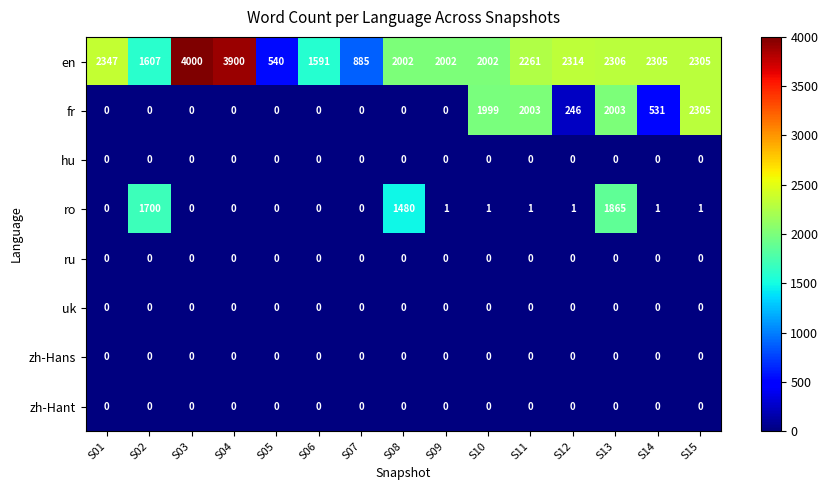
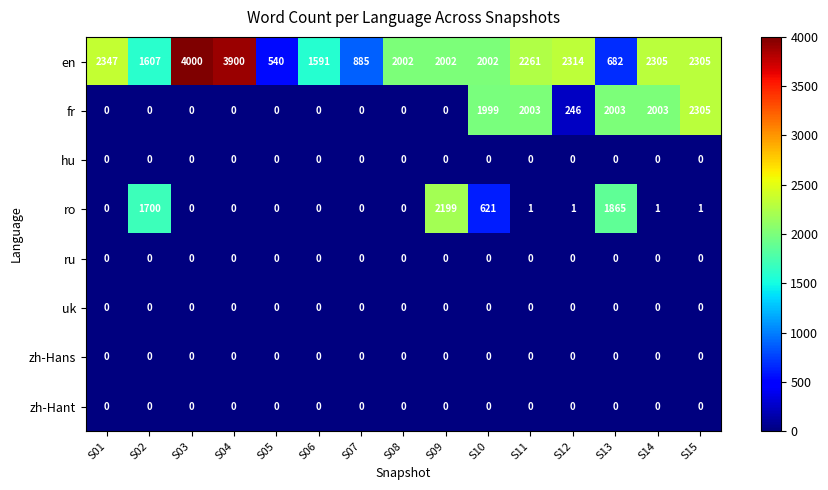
en, S13: 2306 -> 682
fr, S14: 531 -> 2003
ro, S08: 1480 -> 0
ro, S09: 1 -> 2199
ro, S10: 1 -> 621
